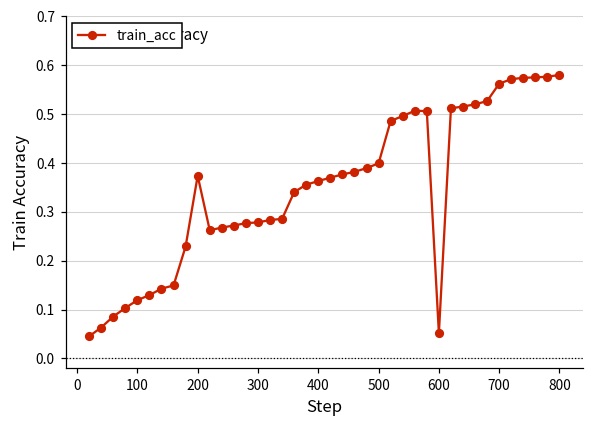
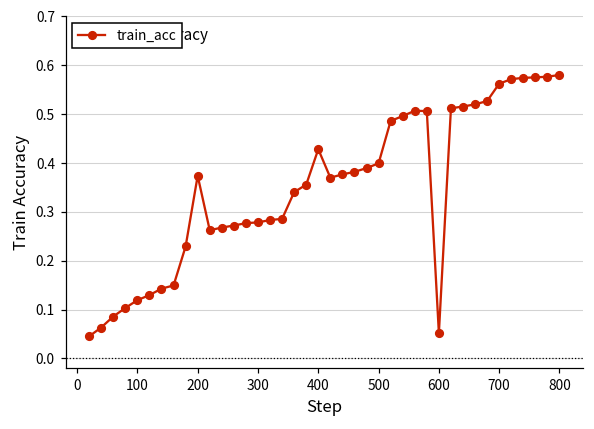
400: 0.36 -> 0.43
